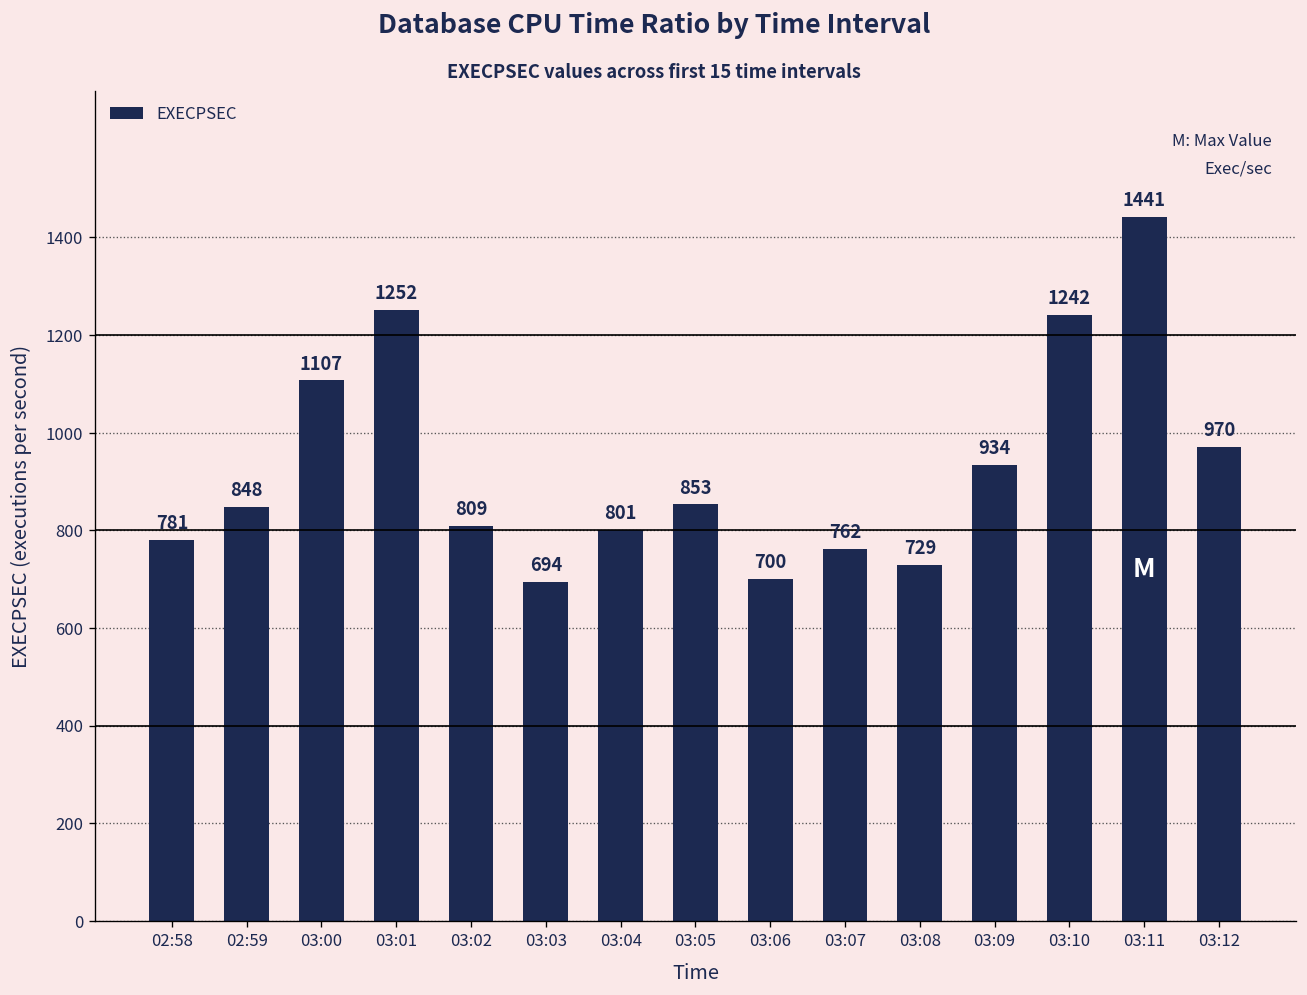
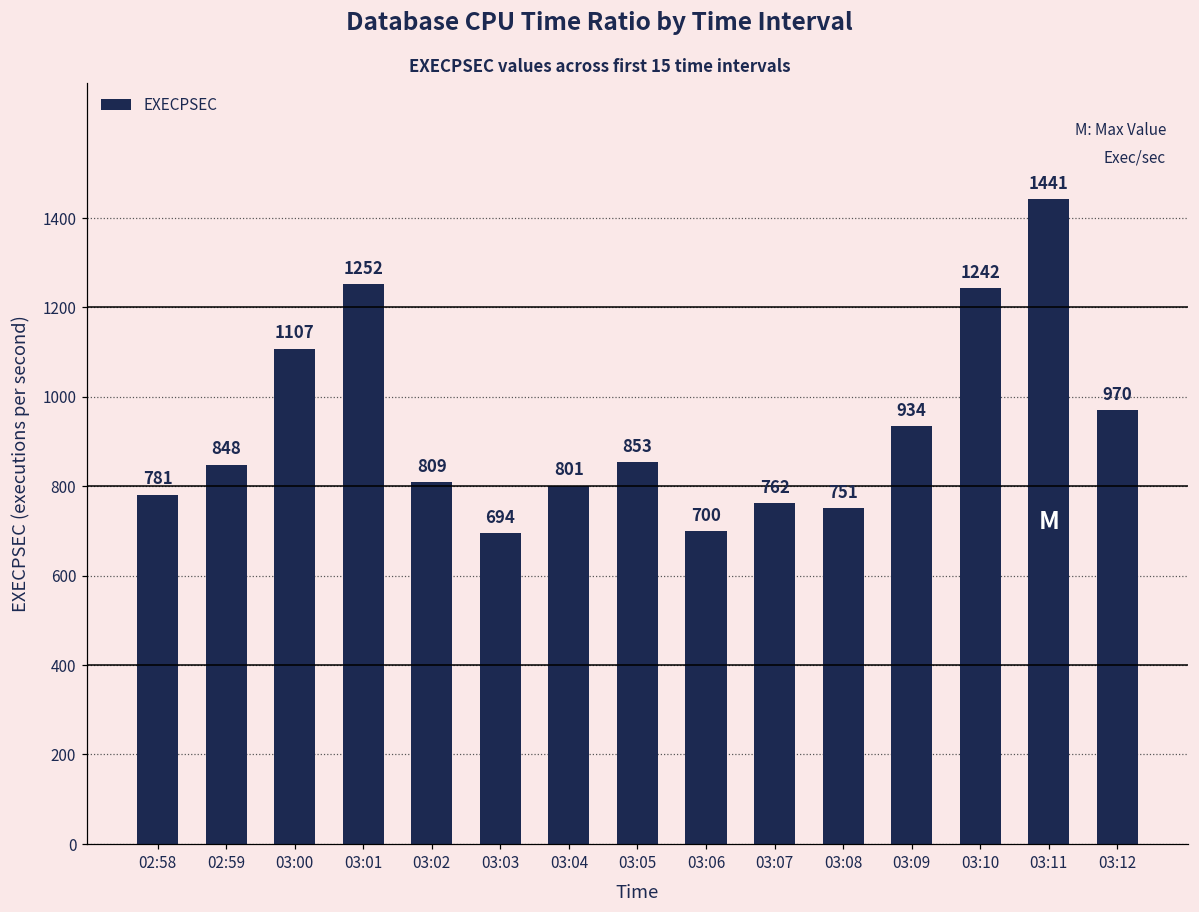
03:08: 729 -> 751
